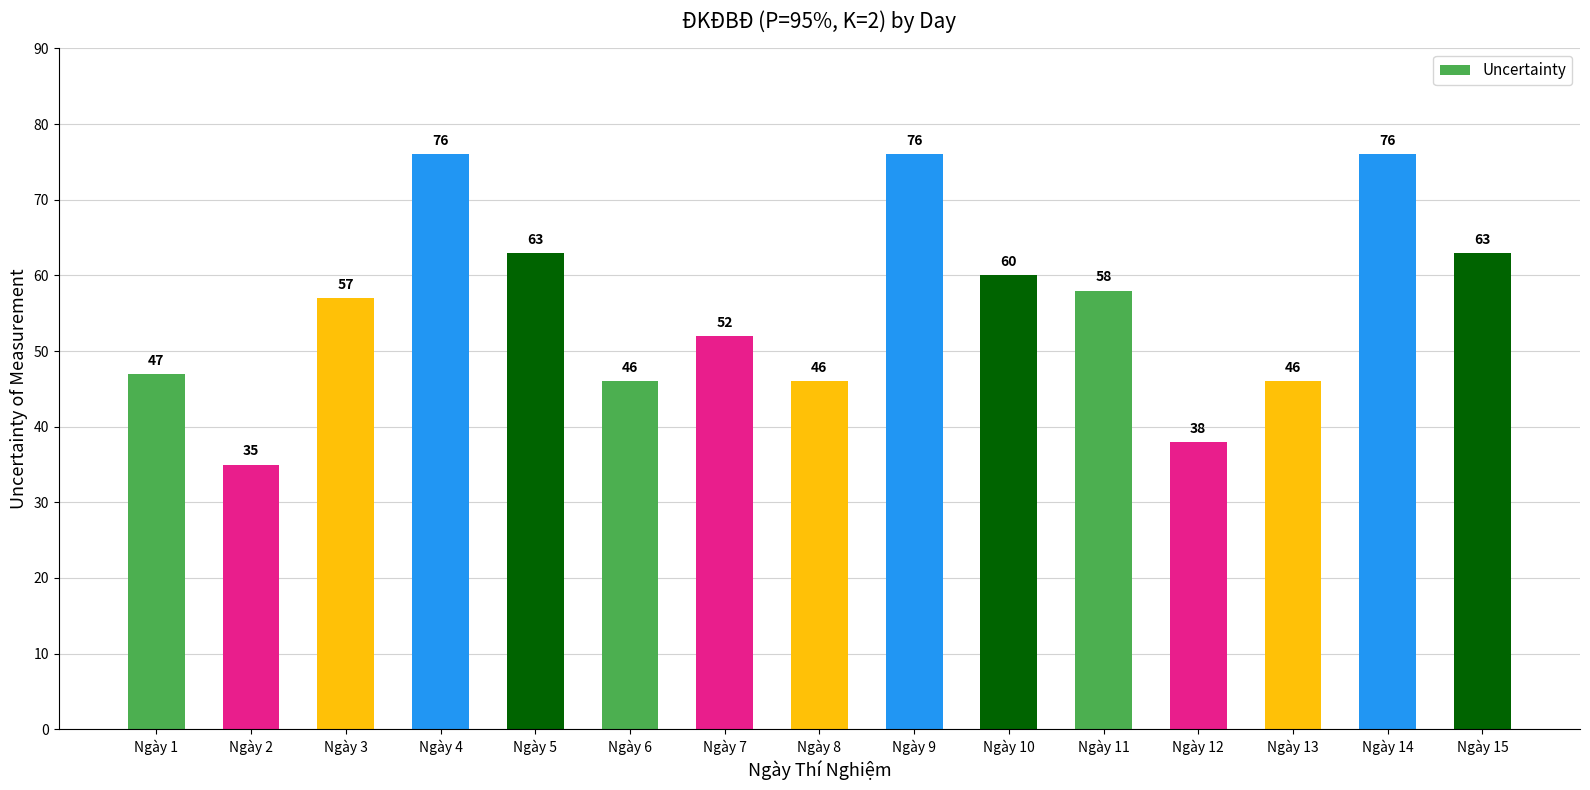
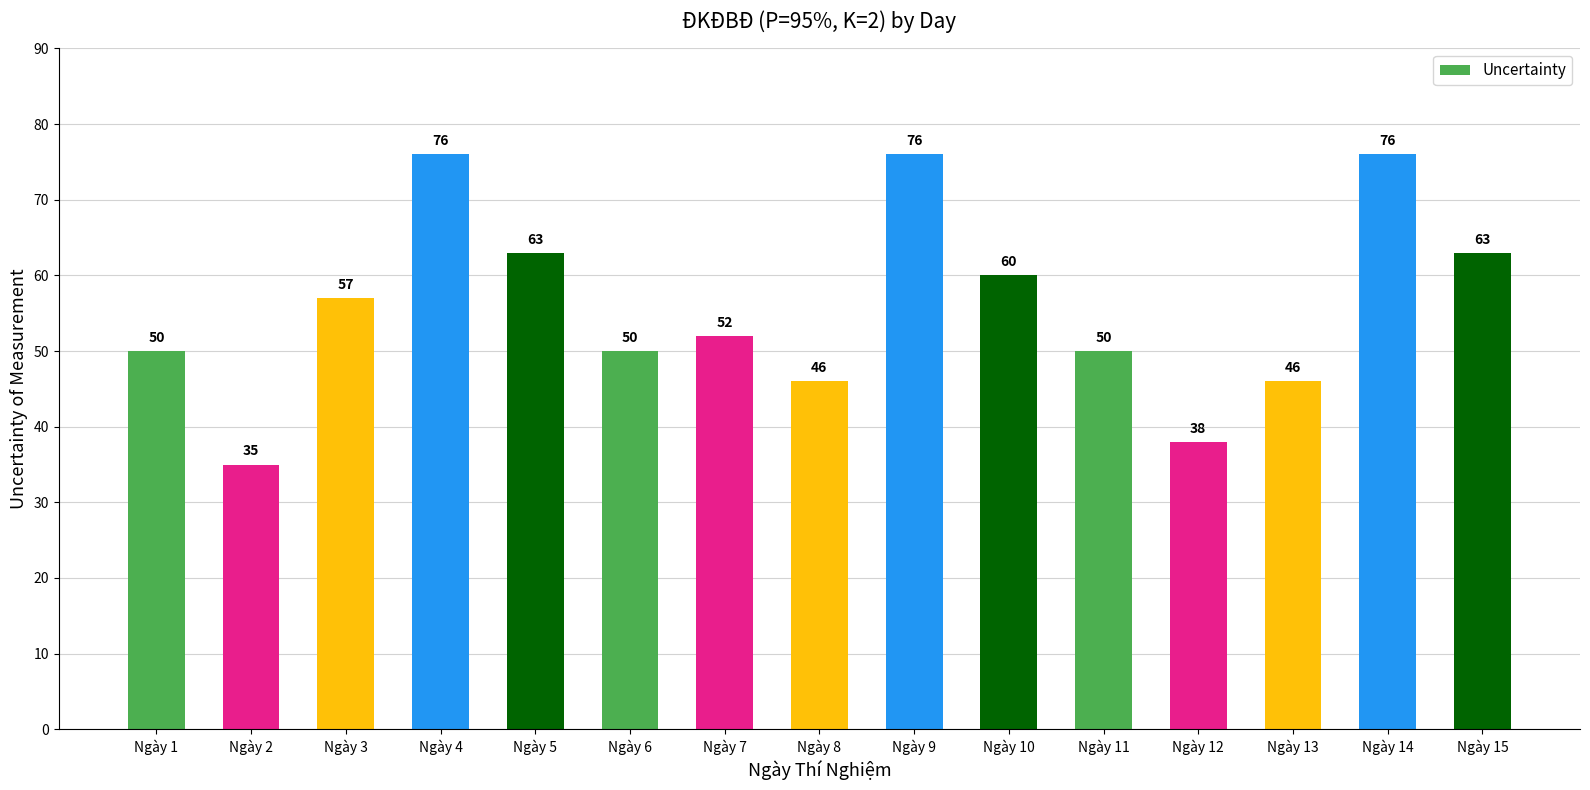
Ngày 1: 47 -> 50
Ngày 6: 46 -> 50
Ngày 11: 58 -> 50
